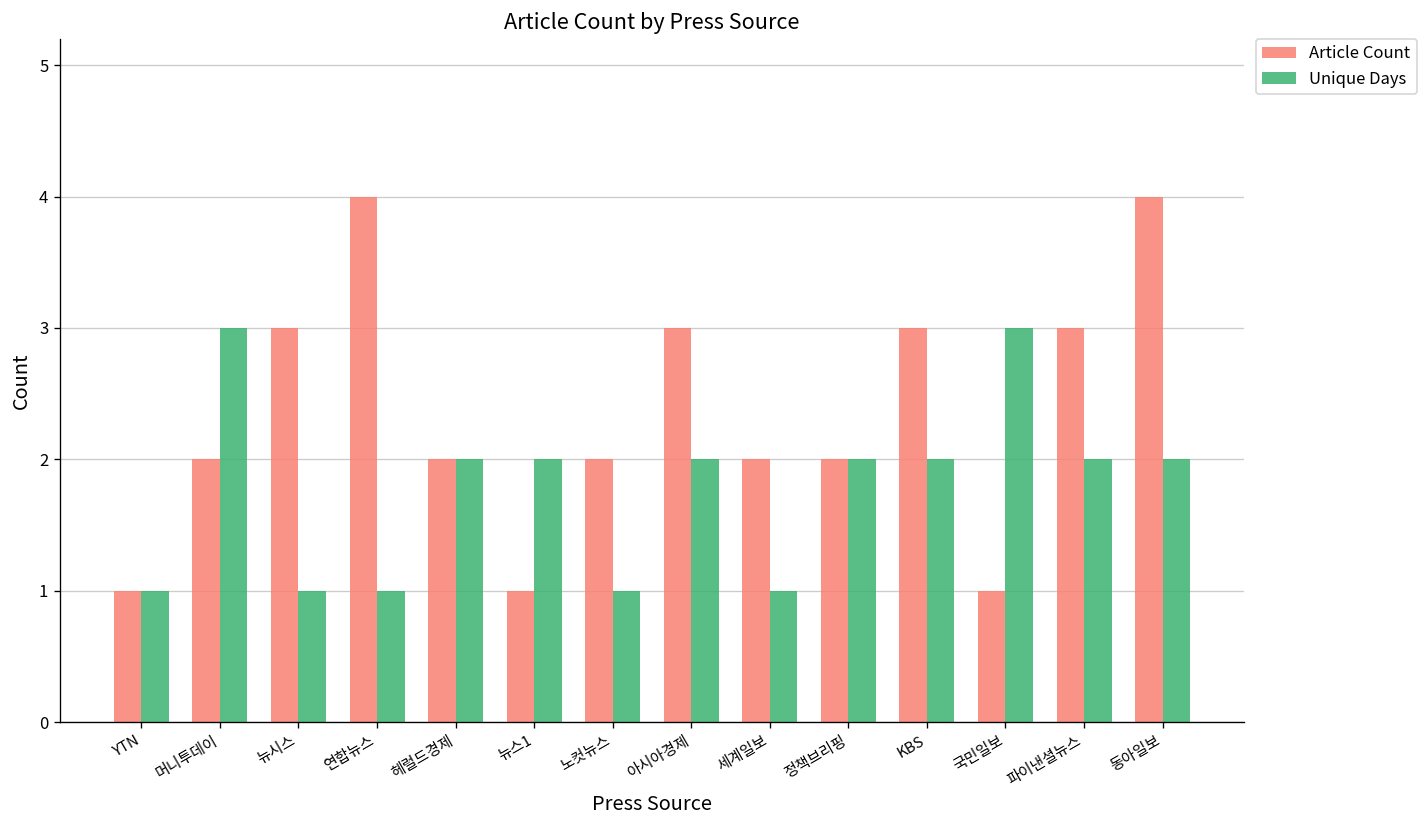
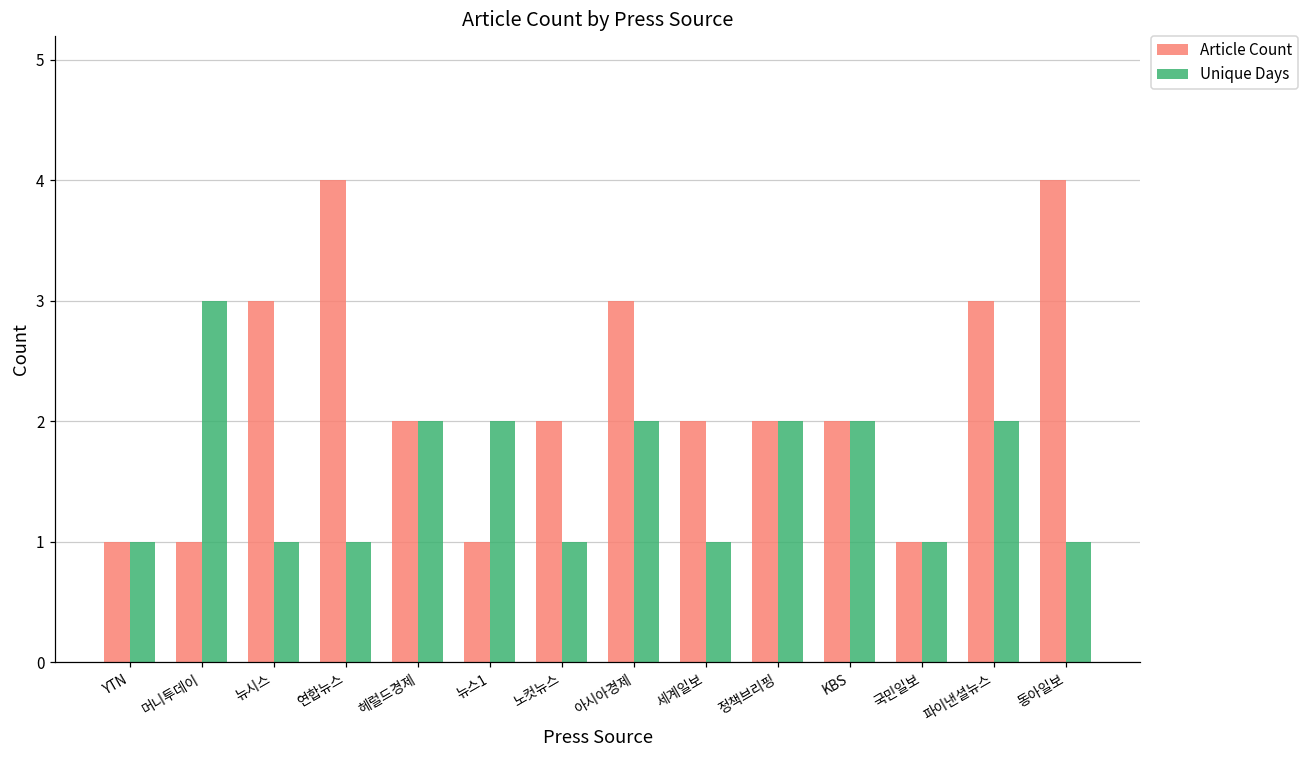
Article Count, 머니투데이: 2 -> 1
Article Count, KBS: 3 -> 2
Unique Days, 국민일보: 3 -> 1
Unique Days, 동아일보: 2 -> 1
